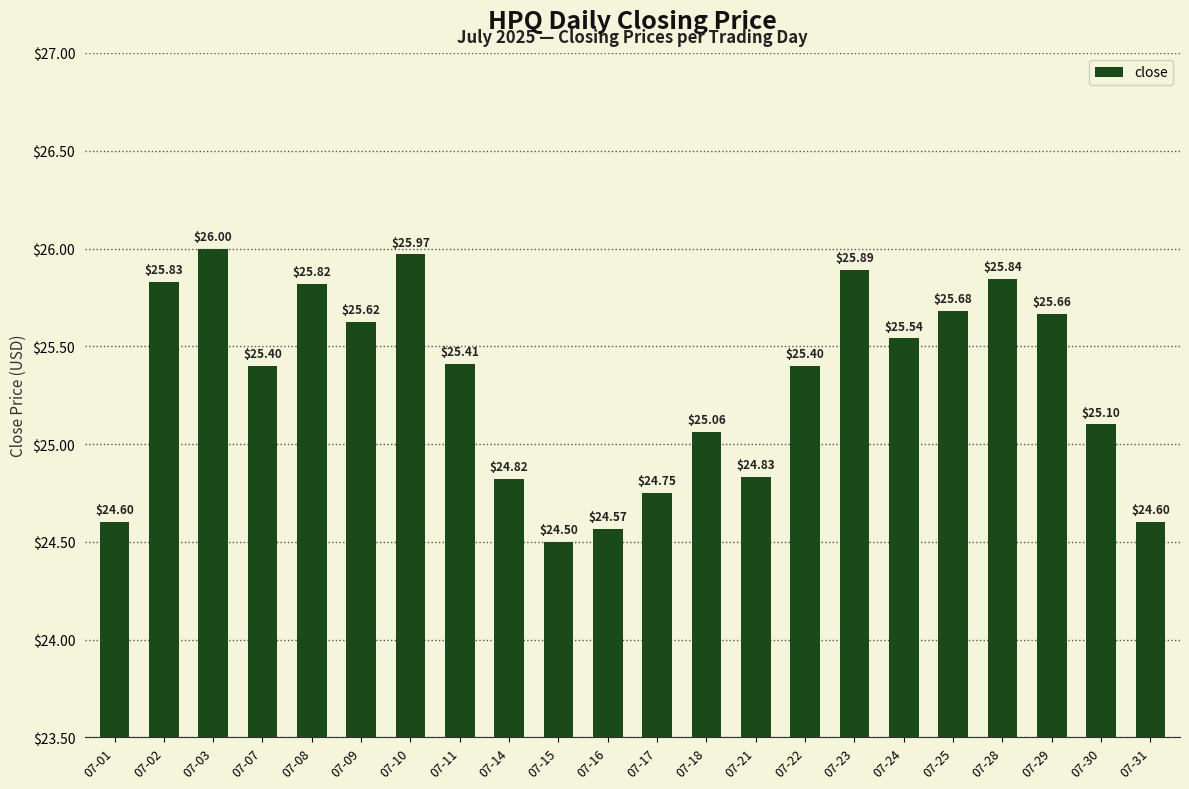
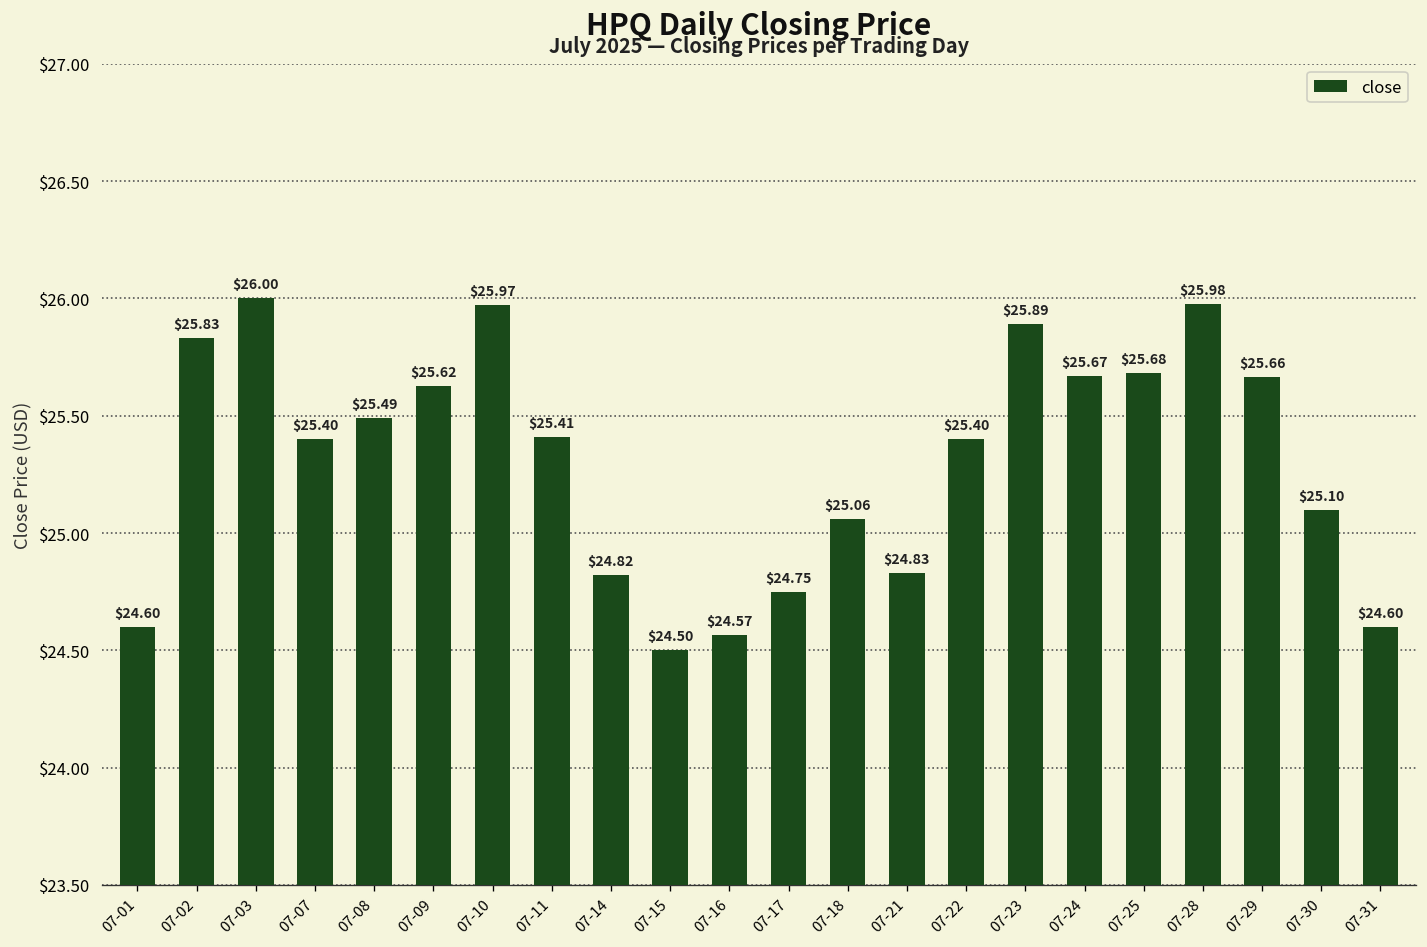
07-08: $25.82 -> $25.49
07-24: $25.54 -> $25.67
07-28: $25.84 -> $25.98
